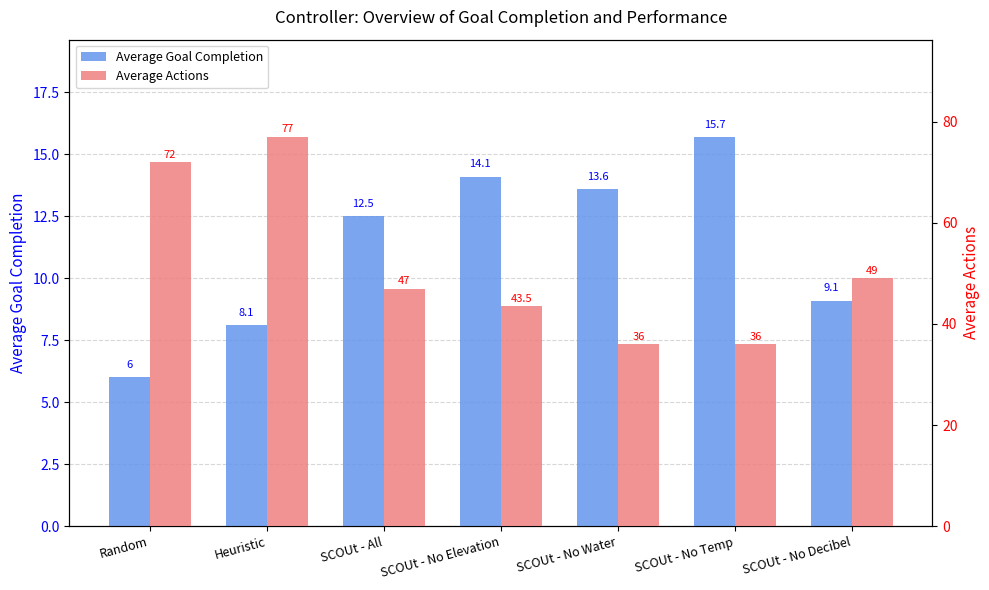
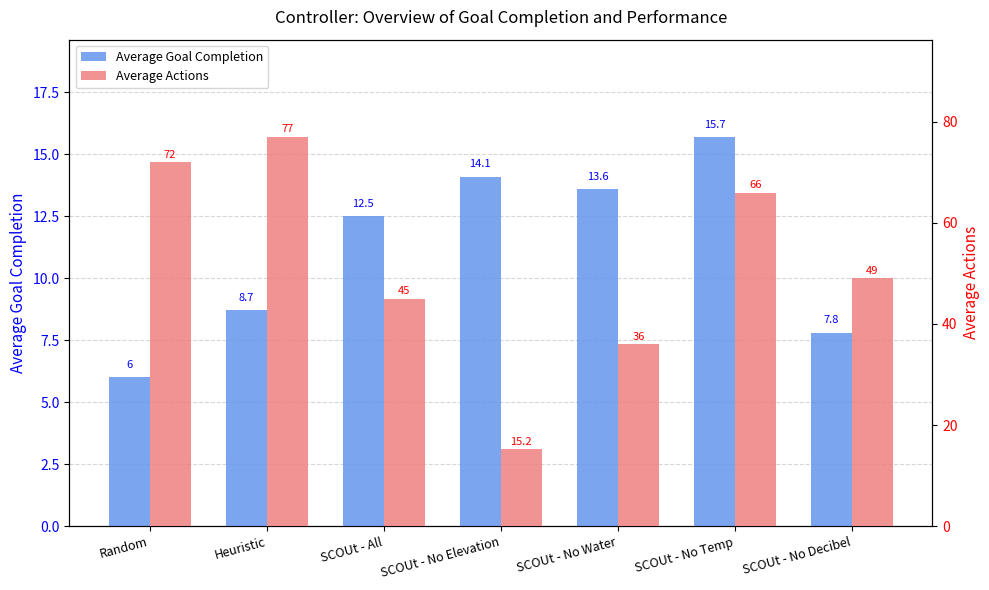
Average Goal Completion, Heuristic: 8.1 -> 8.7
Average Goal Completion, SCOUt - No Decibel: 9.1 -> 7.8
Average Actions, SCOUt - All: 47 -> 45
Average Actions, SCOUt - No Elevation: 43.5 -> 15.2
Average Actions, SCOUt - No Temp: 36 -> 66
